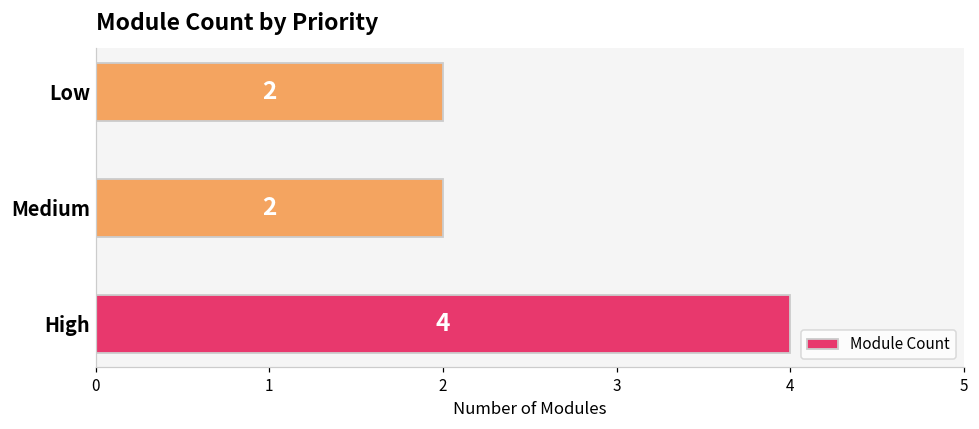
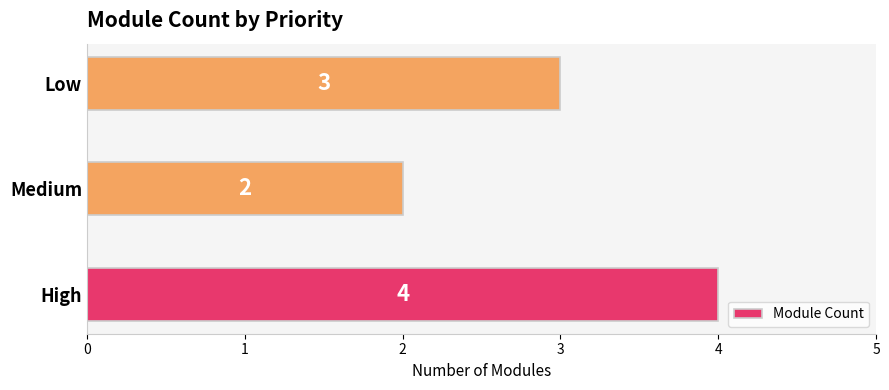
Low: 2 -> 3
